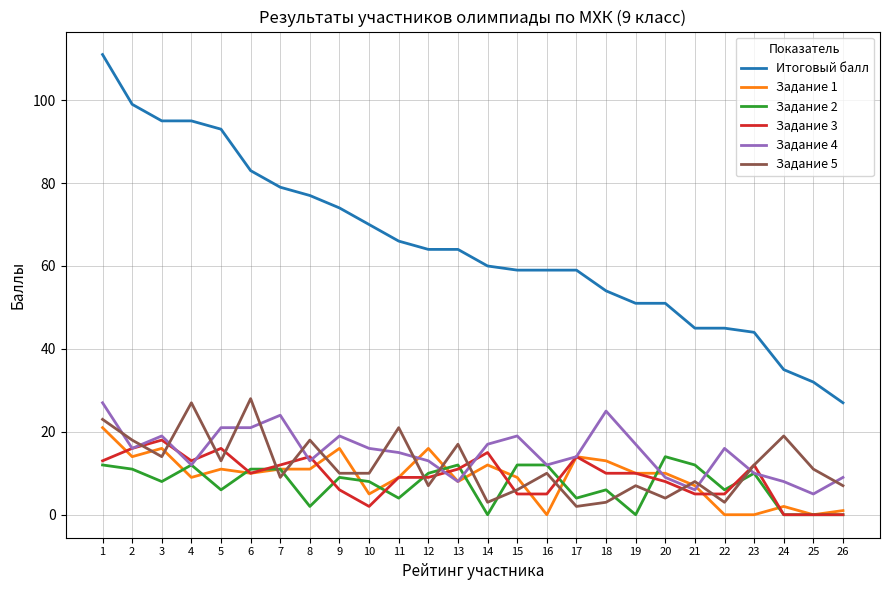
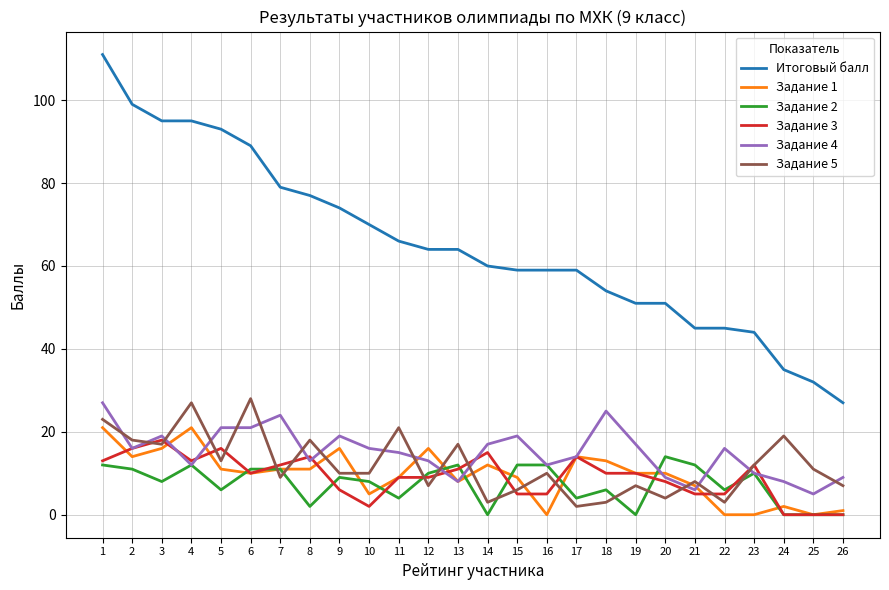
Задание 5, 3: 14 -> 17
Задание 1, 4: 9 -> 21
Итоговый балл, 6: 83 -> 89
